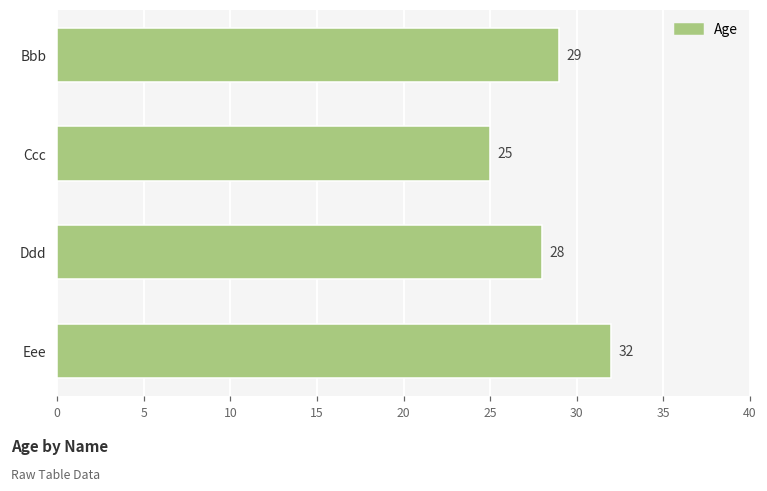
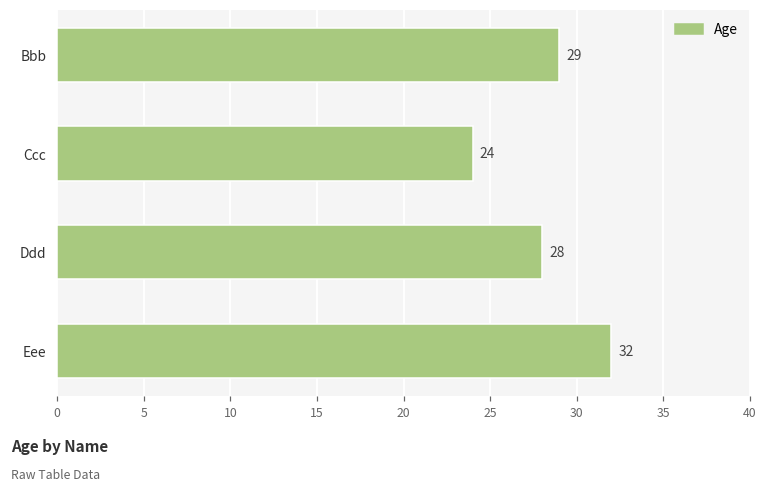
Ccc: 25 -> 24
